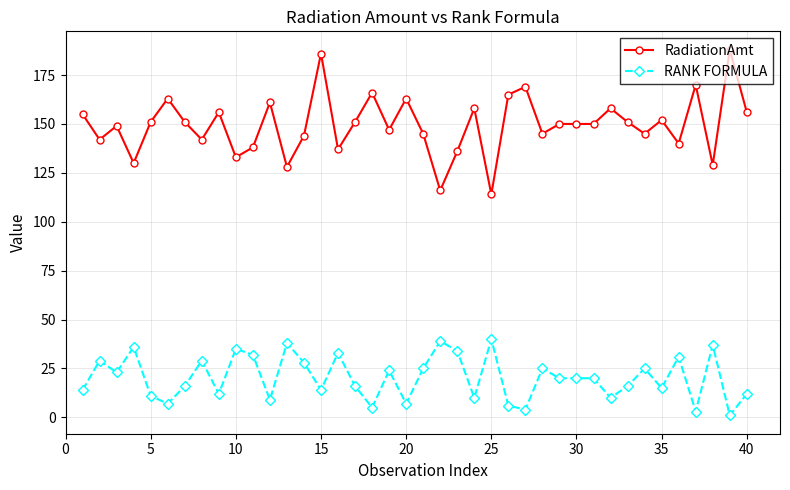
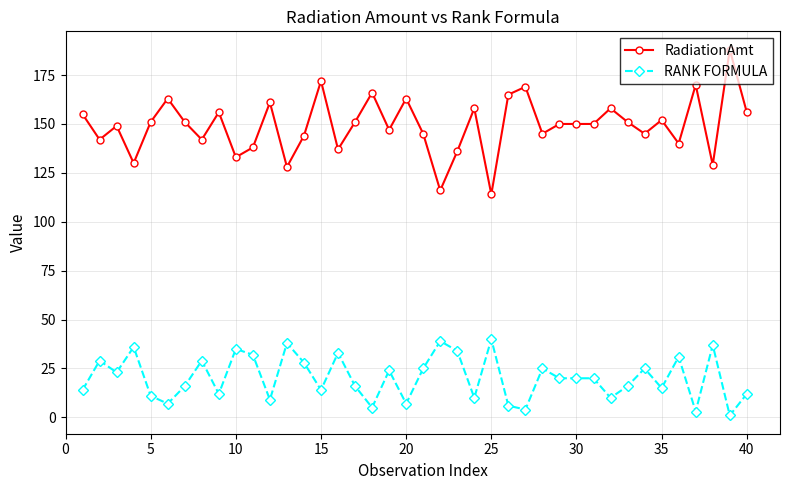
RadiationAmt, 15: 186 -> 172
